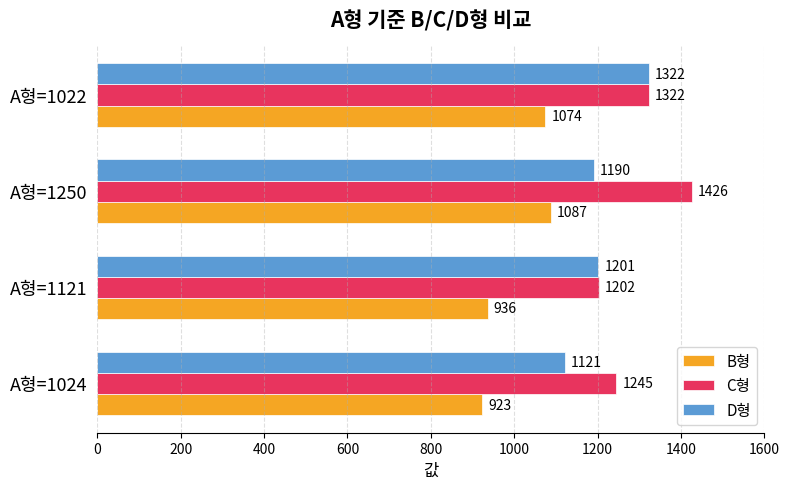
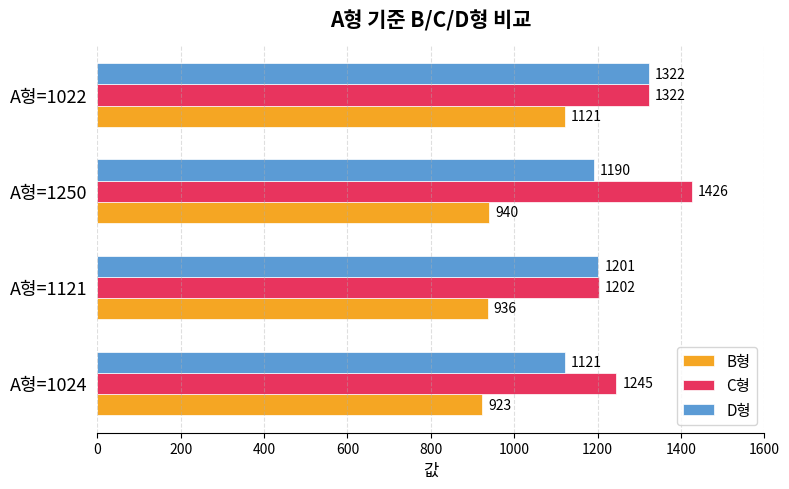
B형, A형=1022: 1074 -> 1121
B형, A형=1250: 1087 -> 940
